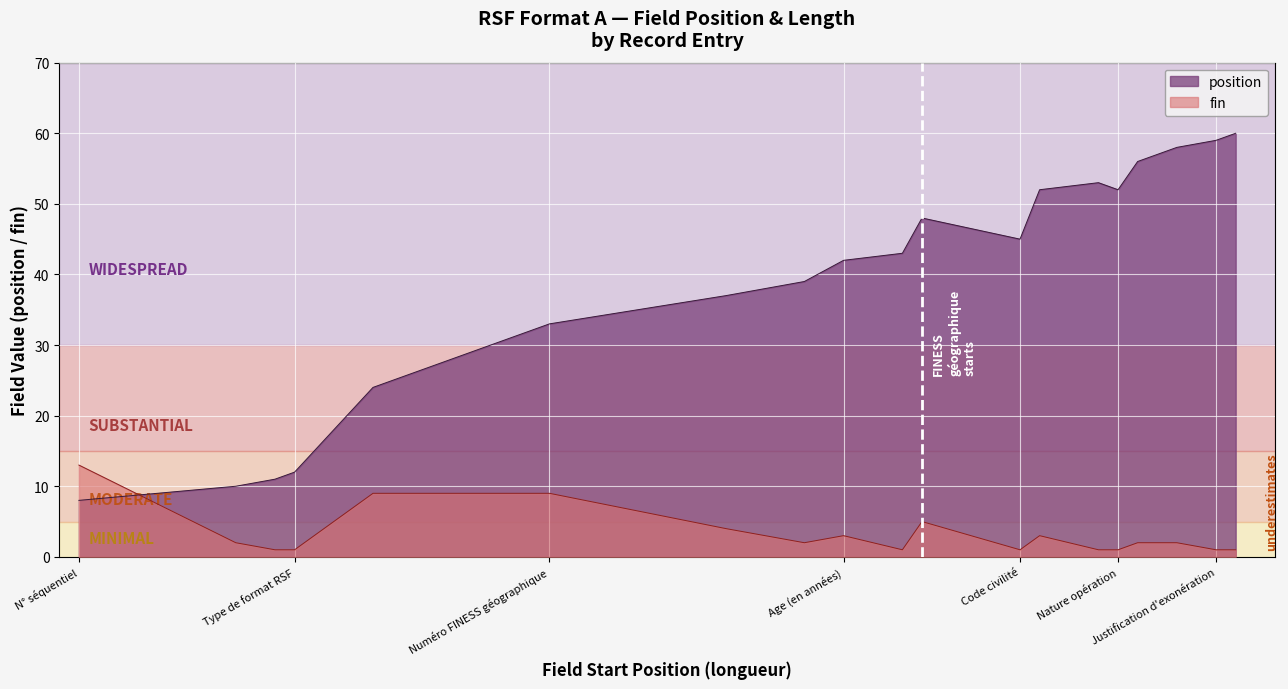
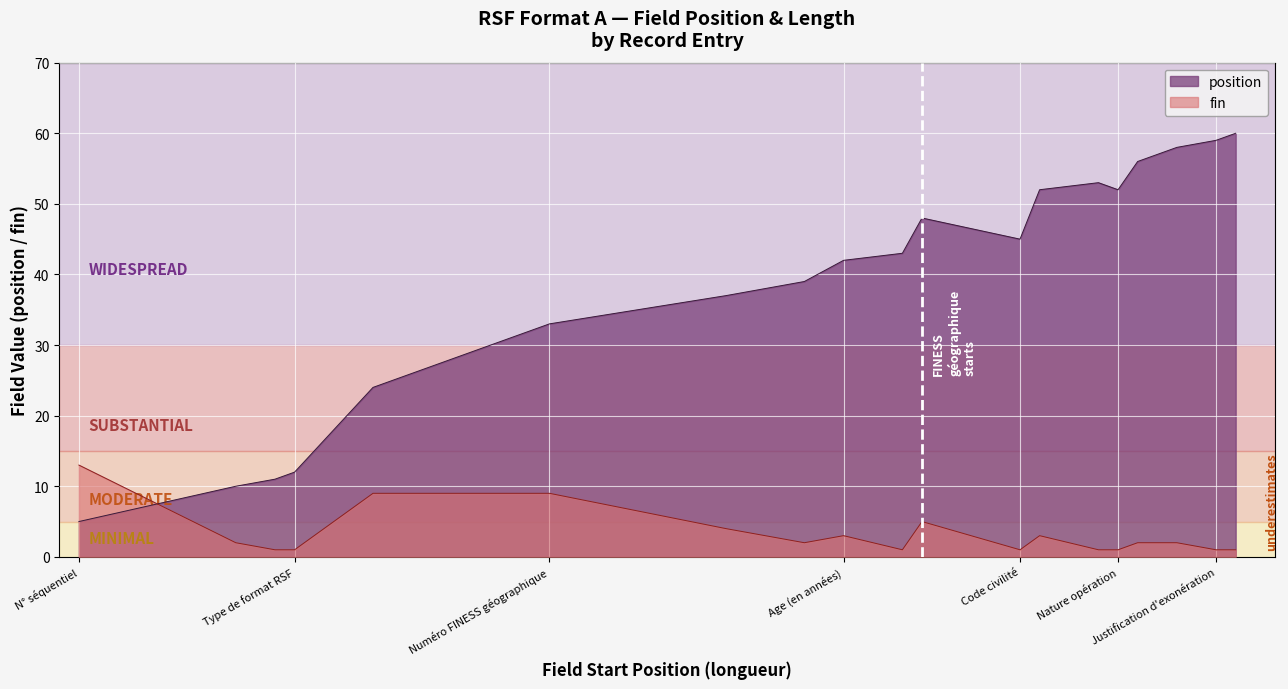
position, N° séquentiel: 8 -> 5
